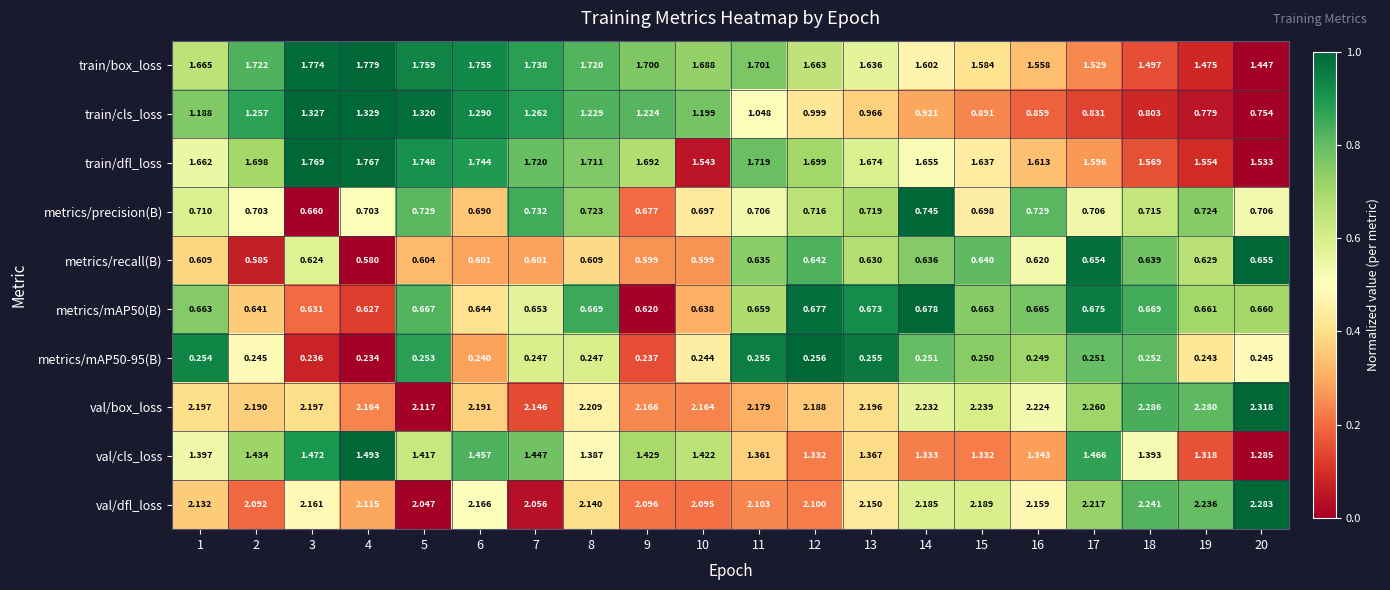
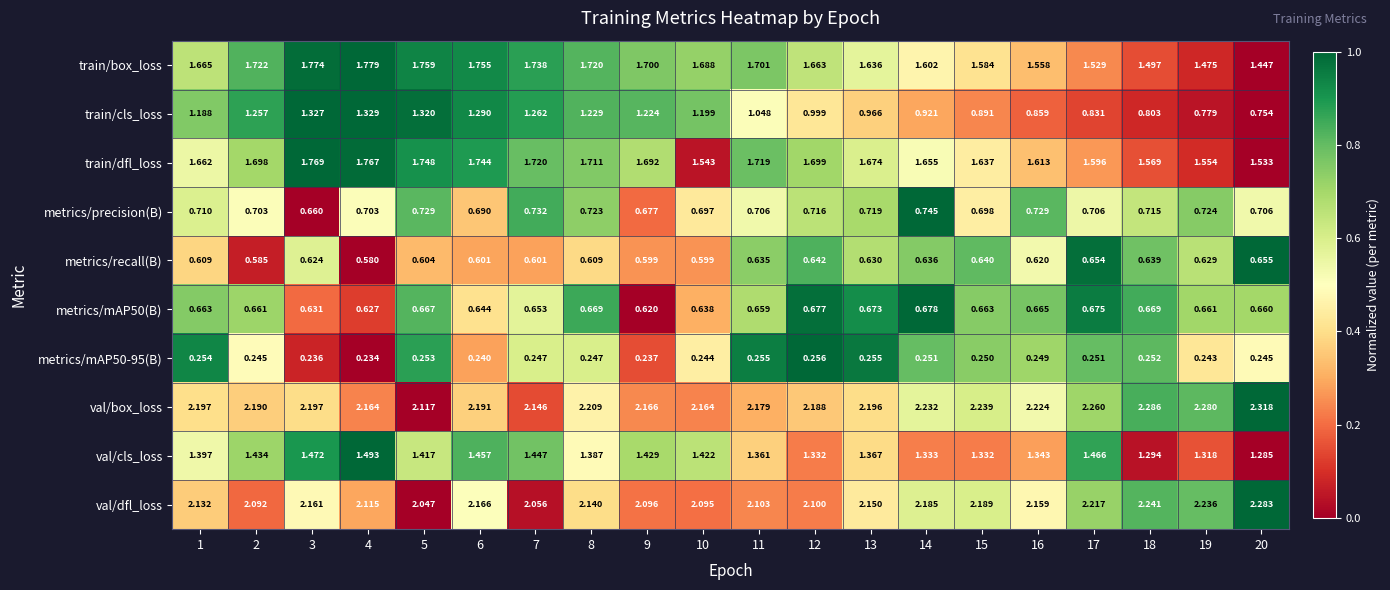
metrics/mAP50(B), 2: 0.641 -> 0.661
val/cls_loss, 18: 1.393 -> 1.294
